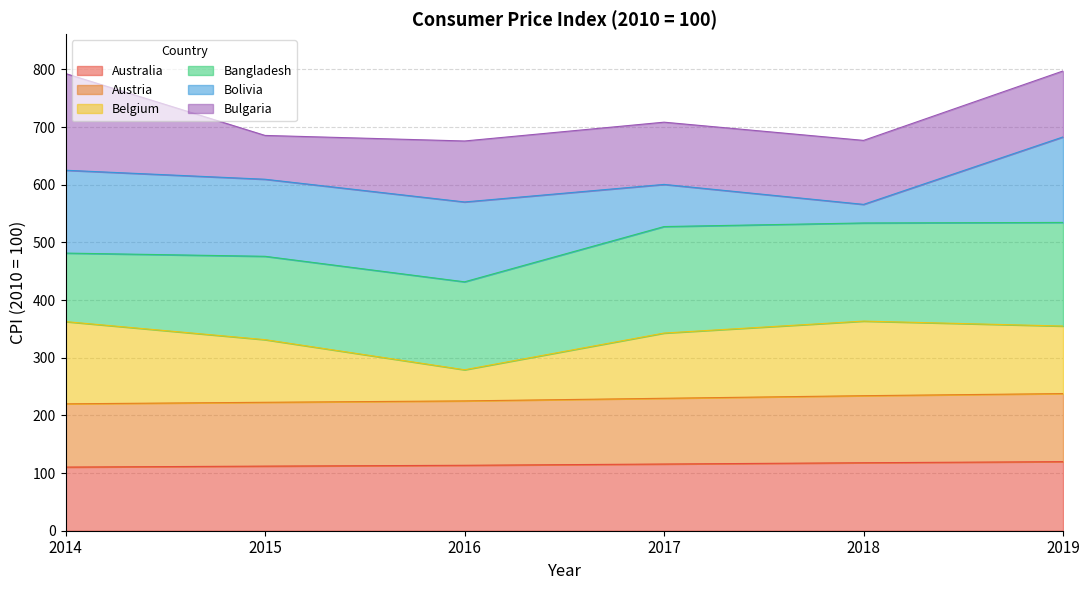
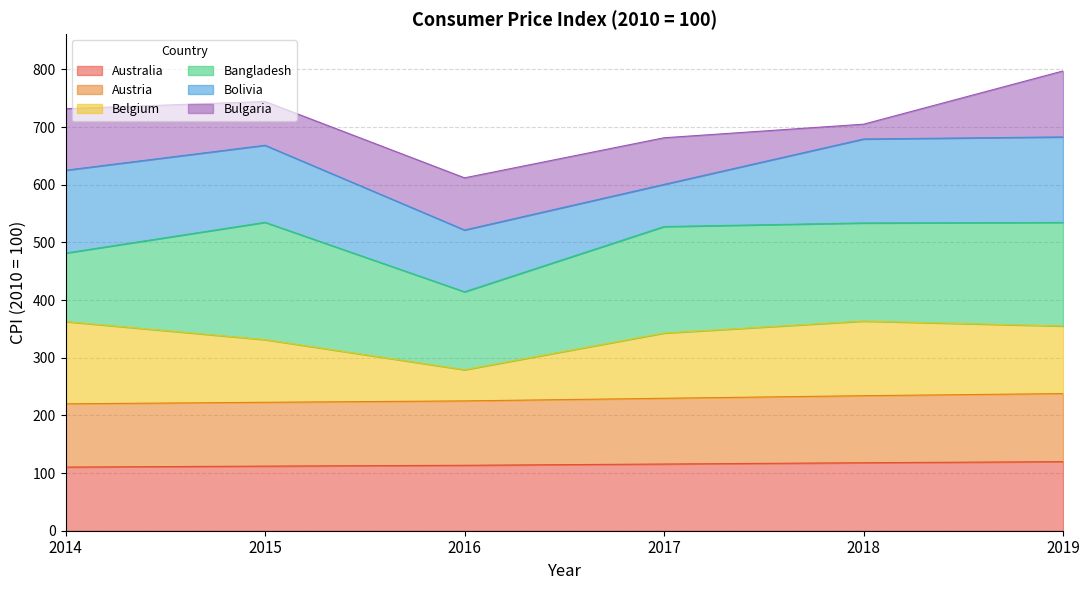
Bulgaria, 2014: 170 -> 110
Bangladesh, 2015: 140 -> 200
Bangladesh, 2016: 150 -> 140
Bolivia, 2016: 140 -> 110
Bulgaria, 2016: 110 -> 90
Bulgaria, 2017: 110 -> 80
Bolivia, 2018: 30 -> 150
Bulgaria, 2018: 110 -> 30
